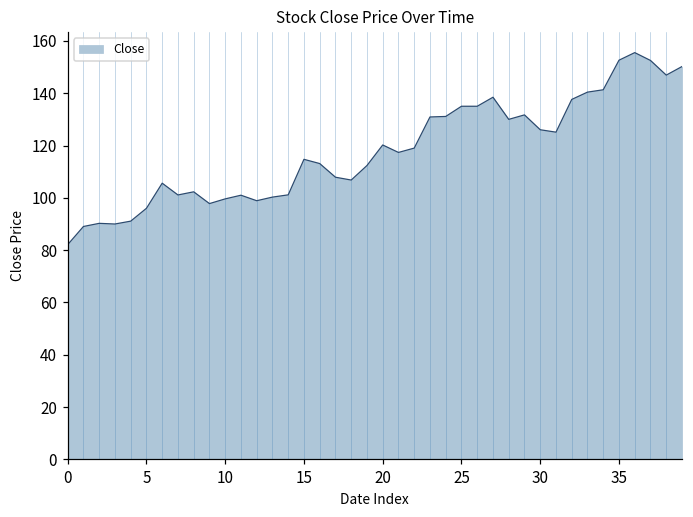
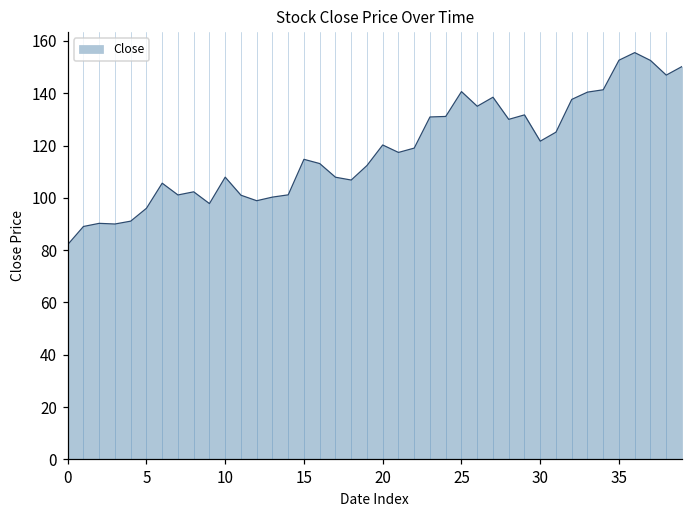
10: 100 -> 108
25: 135 -> 141
30: 126 -> 122
